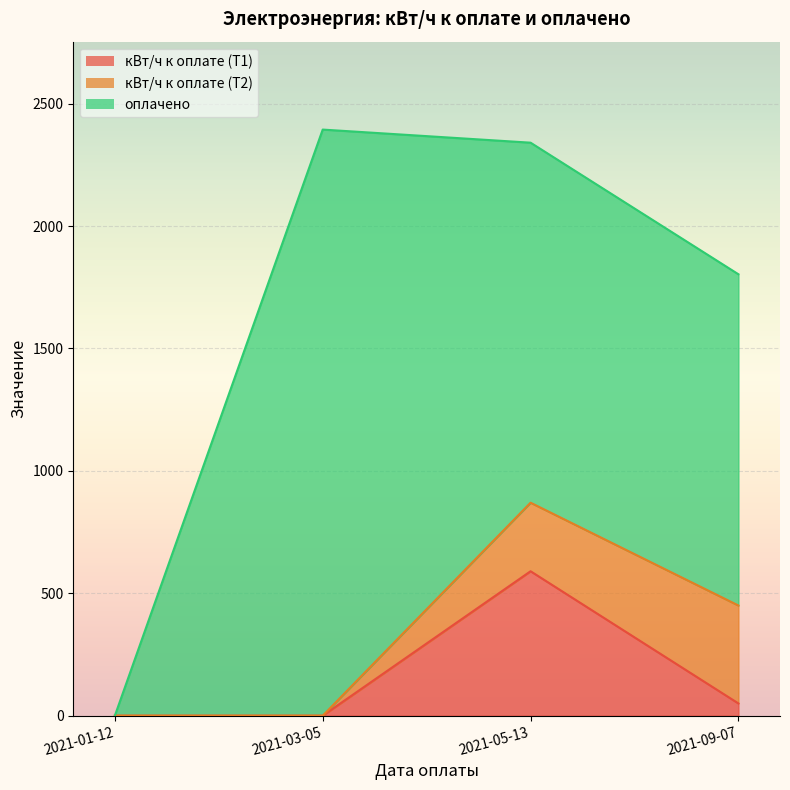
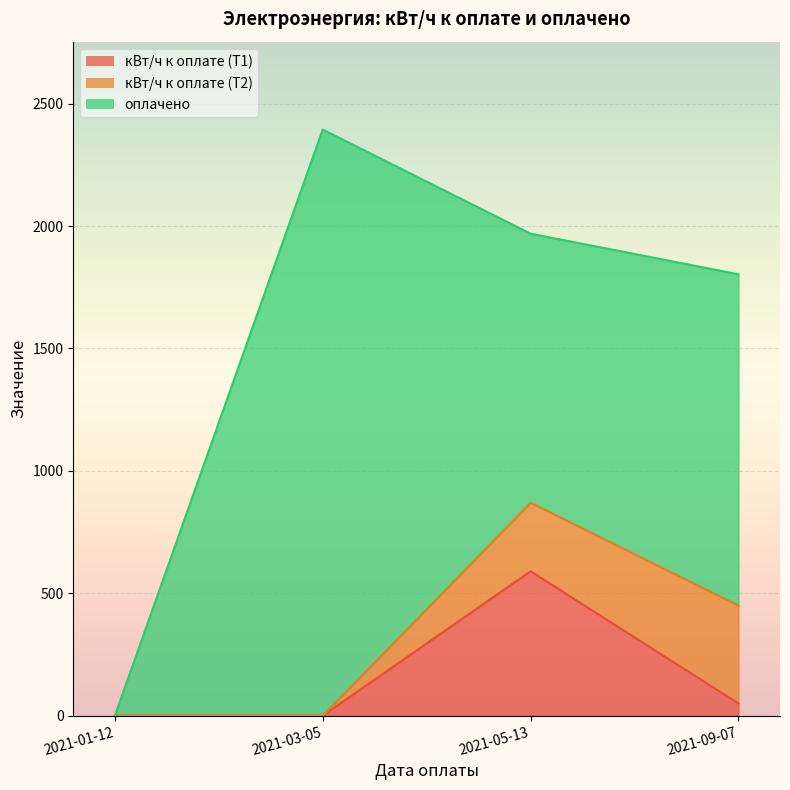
оплачено, 2021-05-13: 1470 -> 1100
